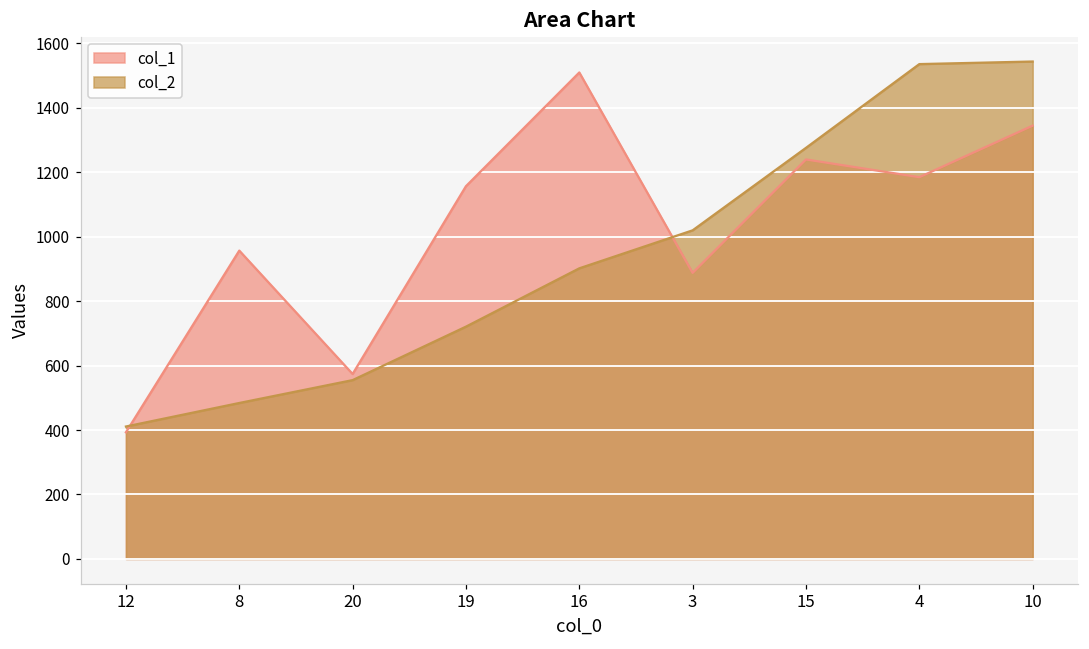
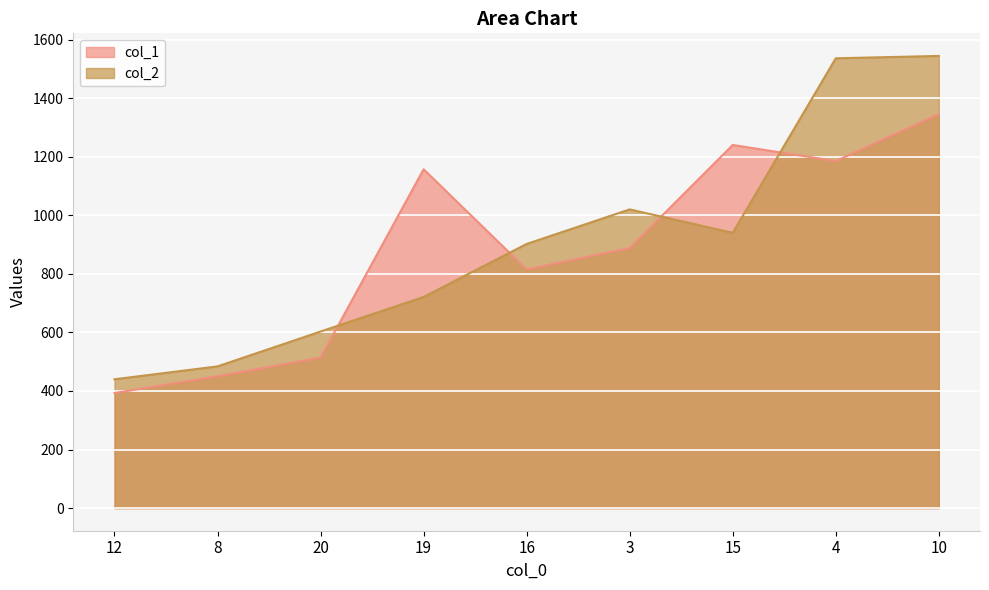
col_2, 12: 410 -> 440
col_1, 8: 960 -> 450
col_1, 20: 570 -> 510
col_2, 20: 560 -> 600
col_1, 16: 1510 -> 820
col_2, 15: 1280 -> 940
